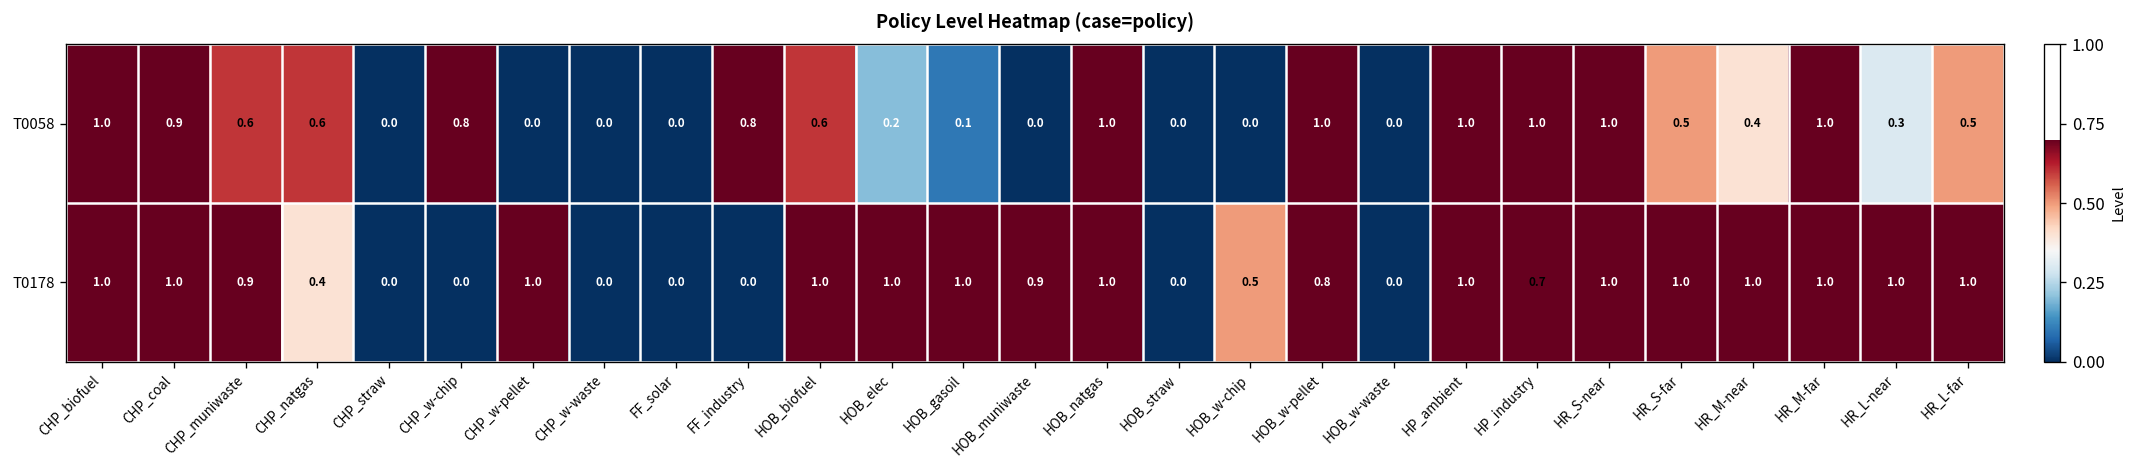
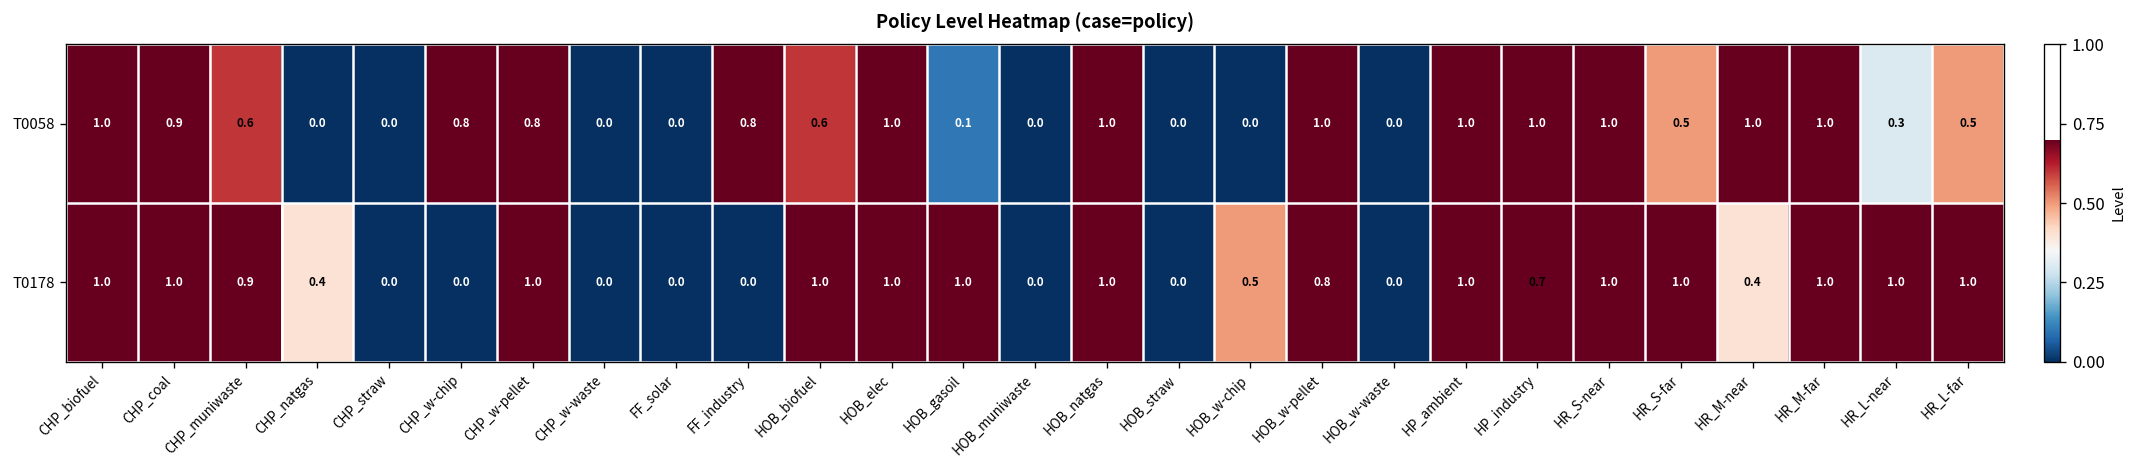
T0058, CHP_natgas: 0.6 -> 0.0
T0058, CHP_w-pellet: 0.0 -> 0.8
T0058, HOB_elec: 0.2 -> 1.0
T0058, HR_M-near: 0.4 -> 1.0
T0178, HOB_muniwaste: 0.9 -> 0.0
T0178, HR_M-near: 1.0 -> 0.4
